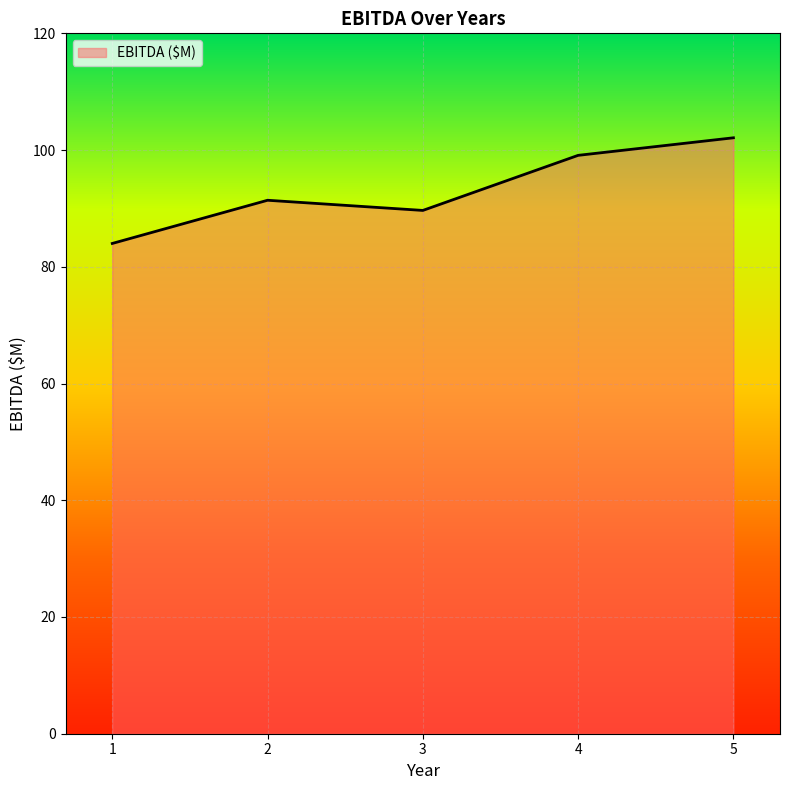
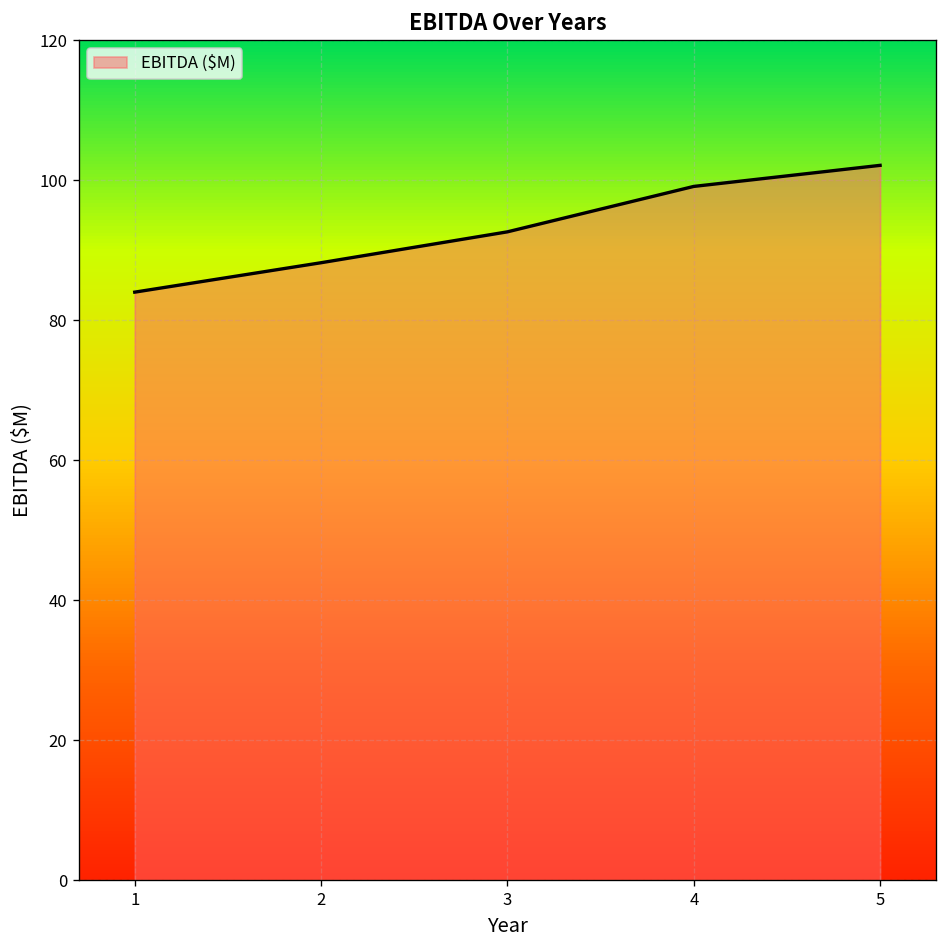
2: 91 -> 88
3: 90 -> 93
